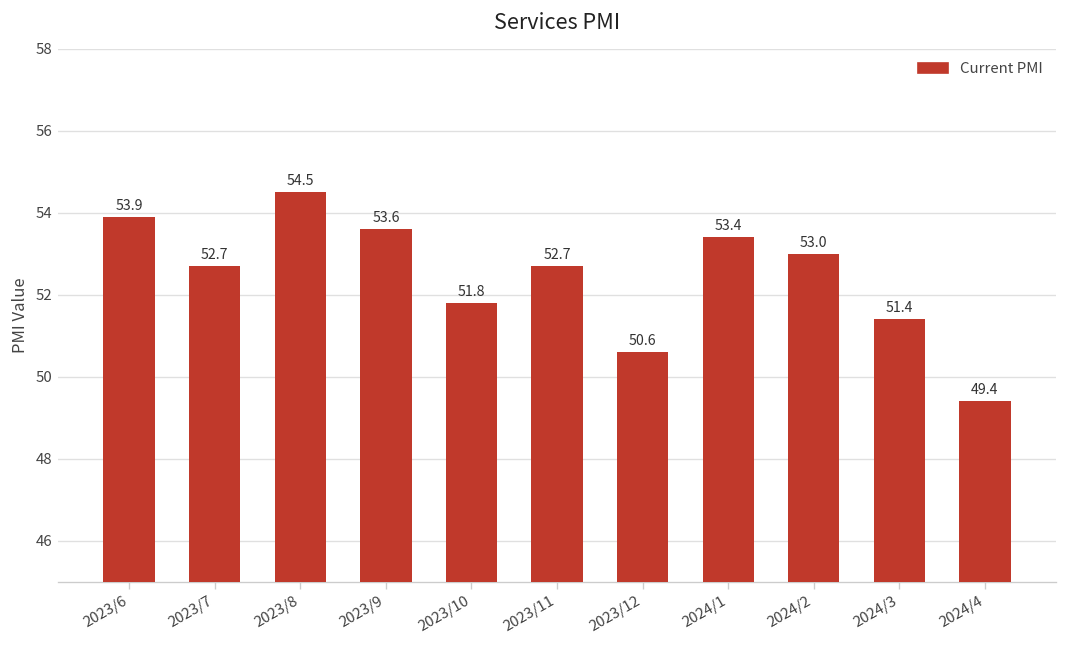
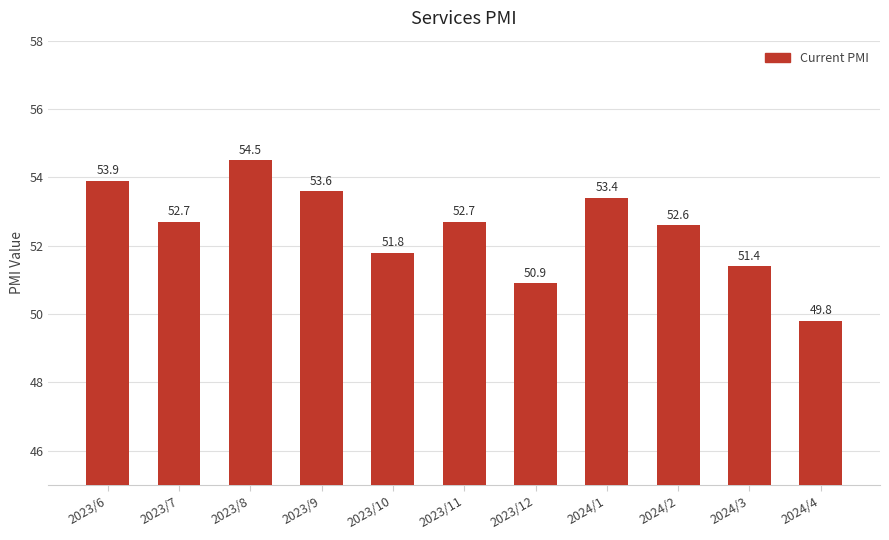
2023/12: 50.6 -> 50.9
2024/2: 53.0 -> 52.6
2024/4: 49.4 -> 49.8
